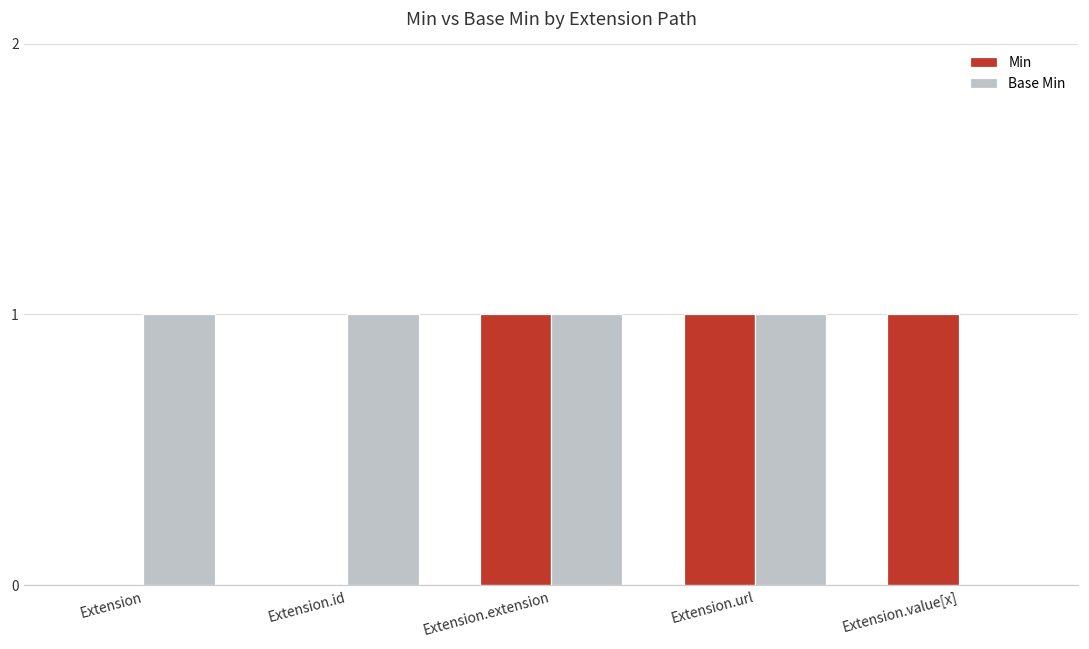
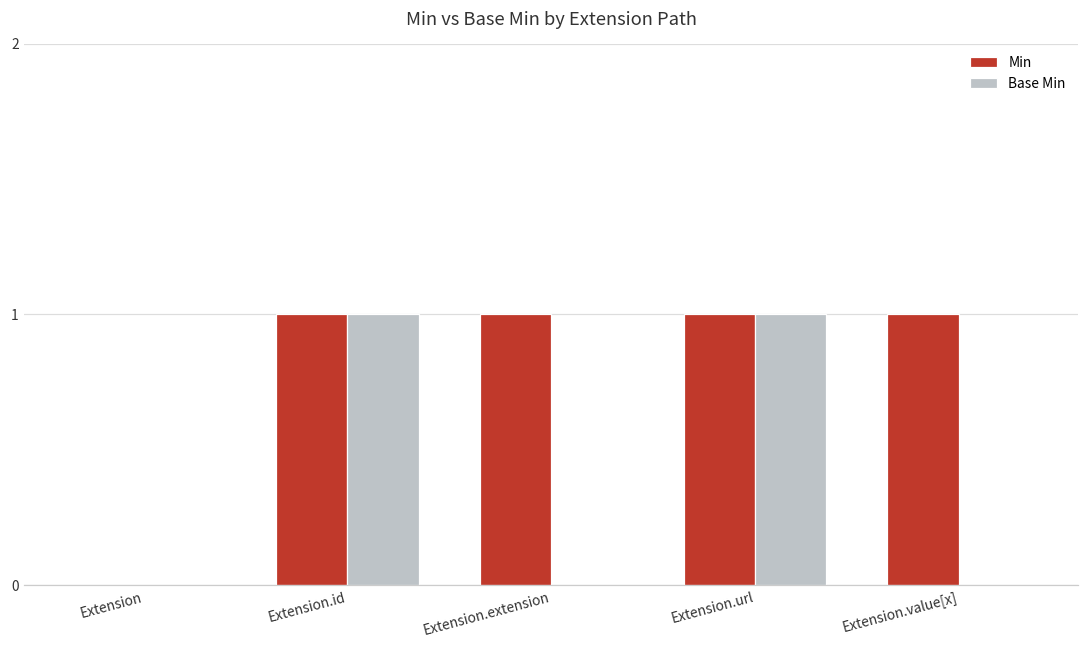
Base Min, Extension: 1 -> 0
Min, Extension.id: 0 -> 1
Base Min, Extension.extension: 1 -> 0
